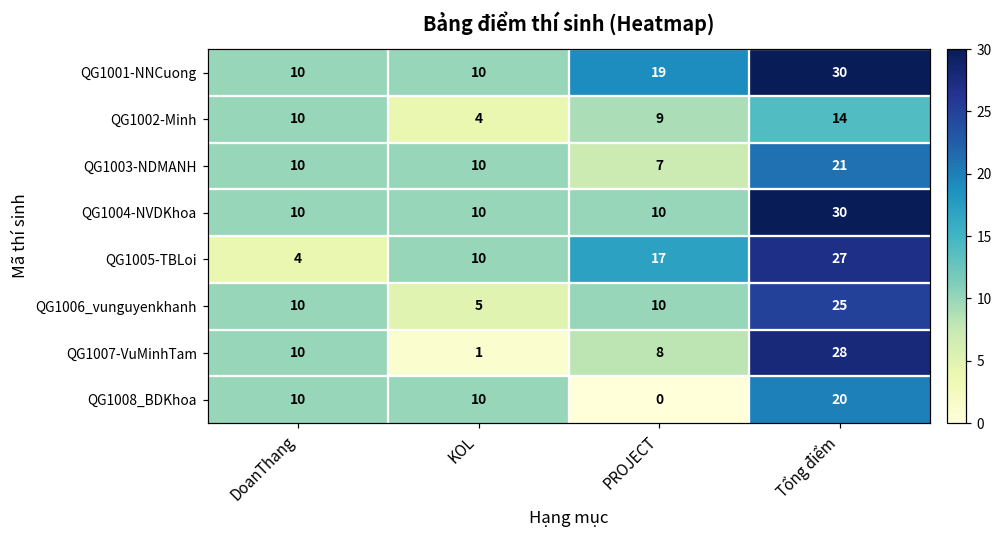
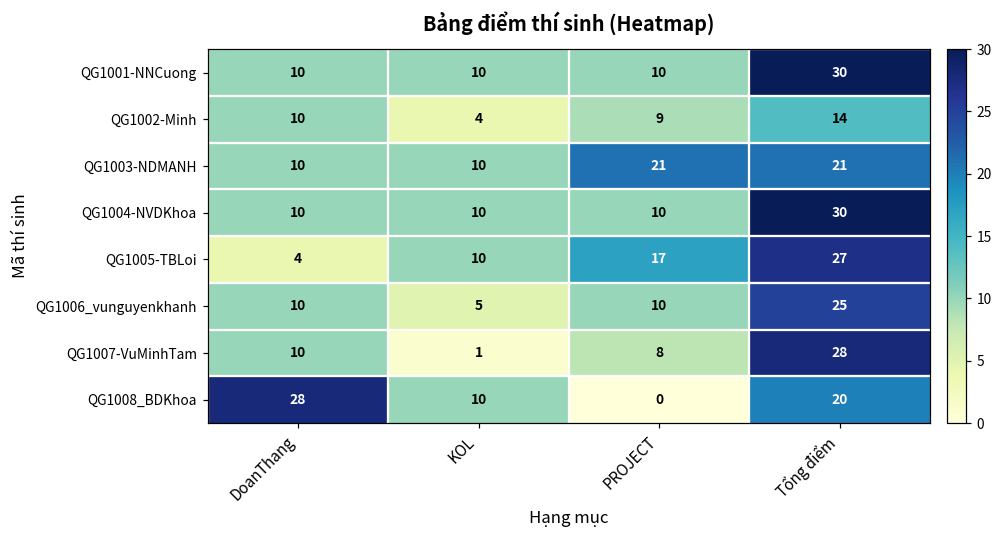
QG1001-NNCuong, PROJECT: 19 -> 10
QG1003-NDMANH, PROJECT: 7 -> 21
QG1008_BDKhoa, DoanThang: 10 -> 28
